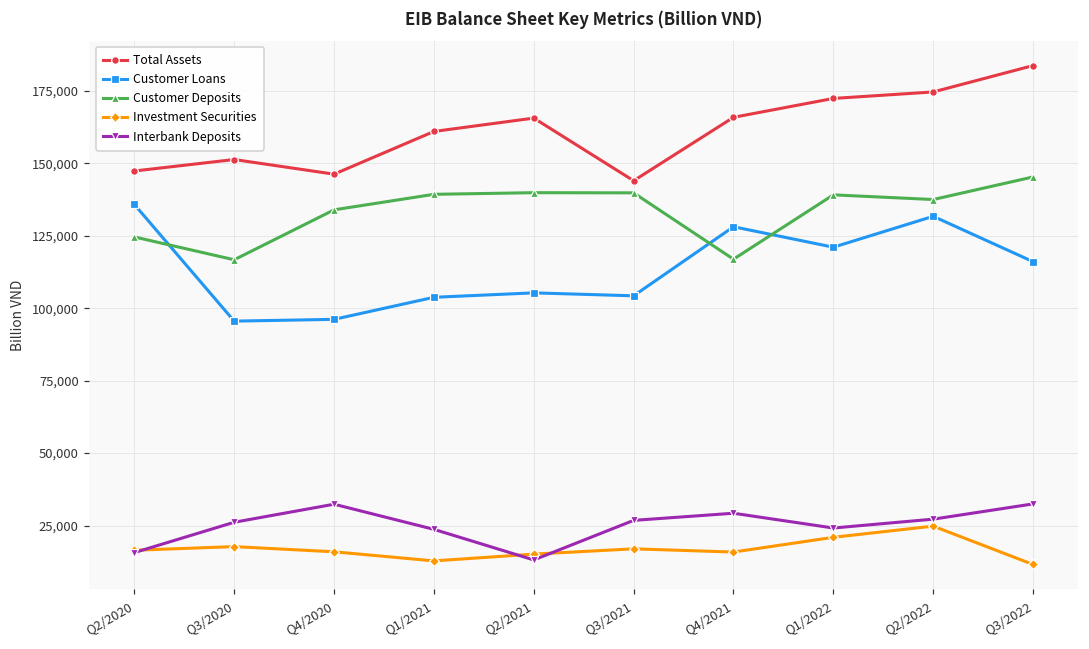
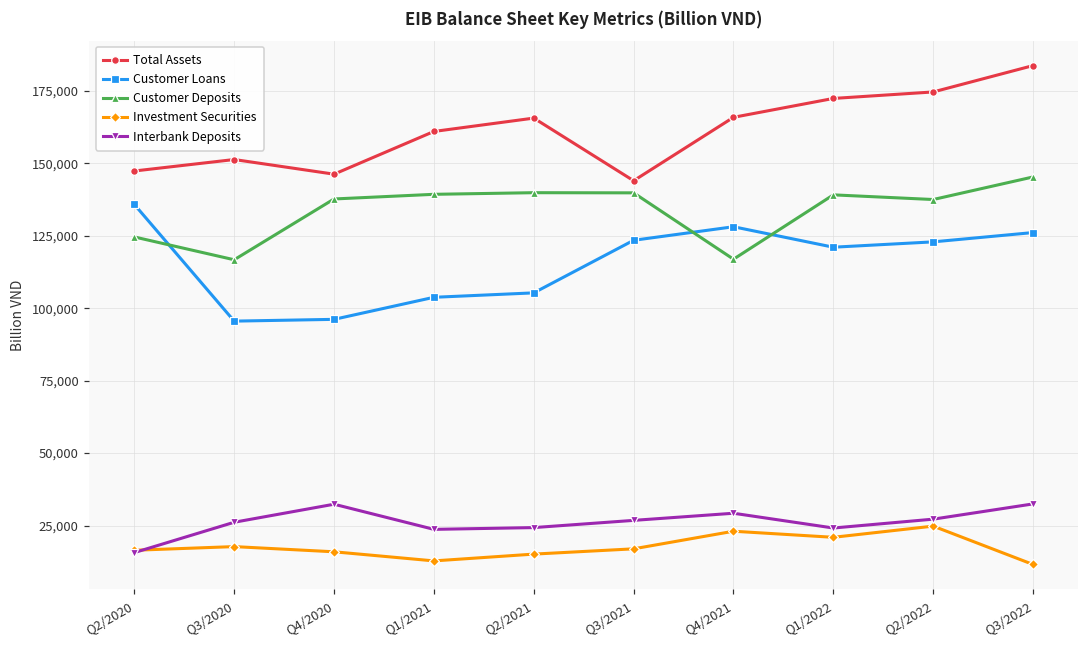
Customer Deposits, Q4/2020: 134,000 -> 138,000
Interbank Deposits, Q2/2021: 13,000 -> 24,000
Customer Loans, Q3/2021: 104,000 -> 123,000
Investment Securities, Q4/2021: 16,000 -> 23,000
Customer Loans, Q2/2022: 132,000 -> 123,000
Customer Loans, Q3/2022: 116,000 -> 126,000
